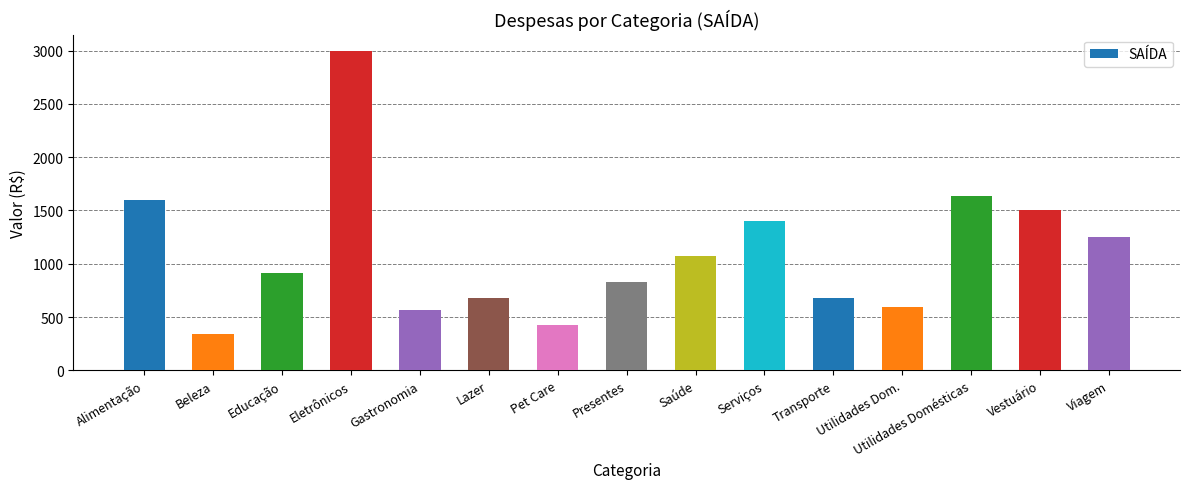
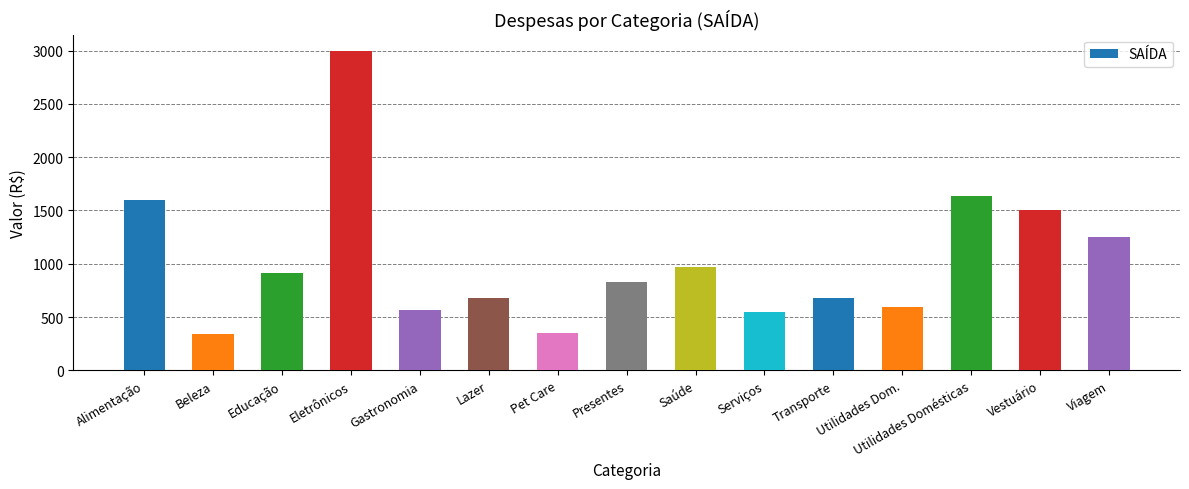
Pet Care: 430 -> 350
Saúde: 1070 -> 970
Serviços: 1400 -> 550
